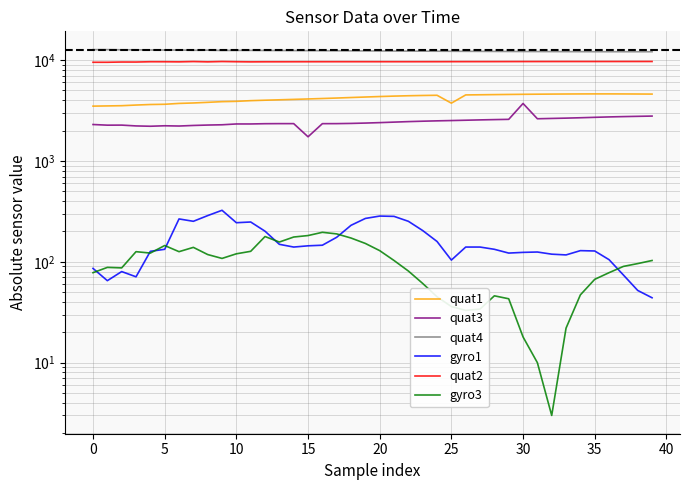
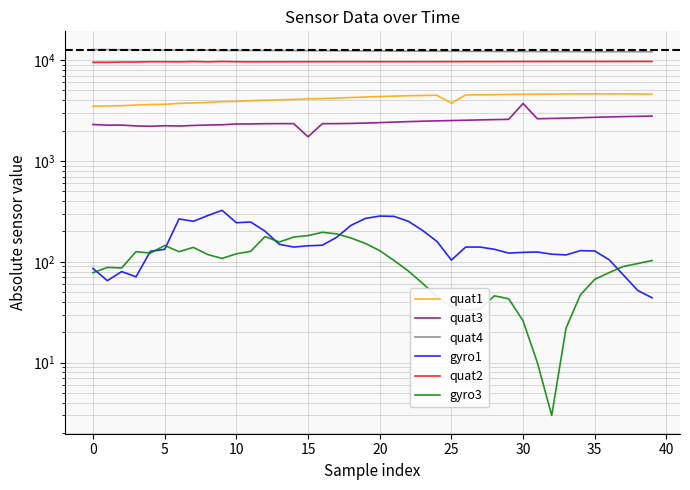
gyro3, 30: 18 -> 26
